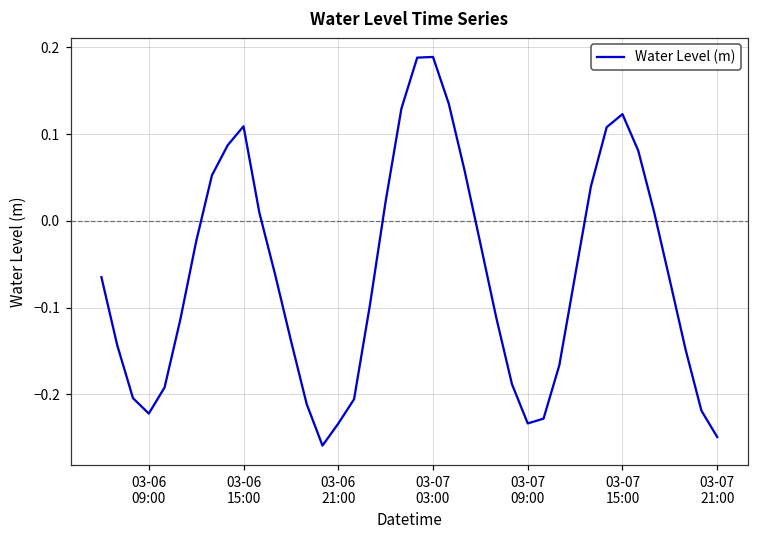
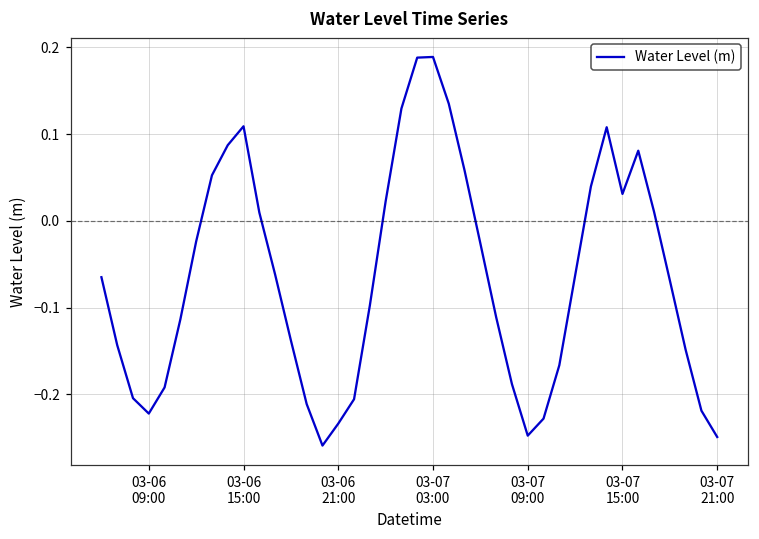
03-07 09:00: -0.23 -> -0.25
03-07 15:00: 0.12 -> 0.03
